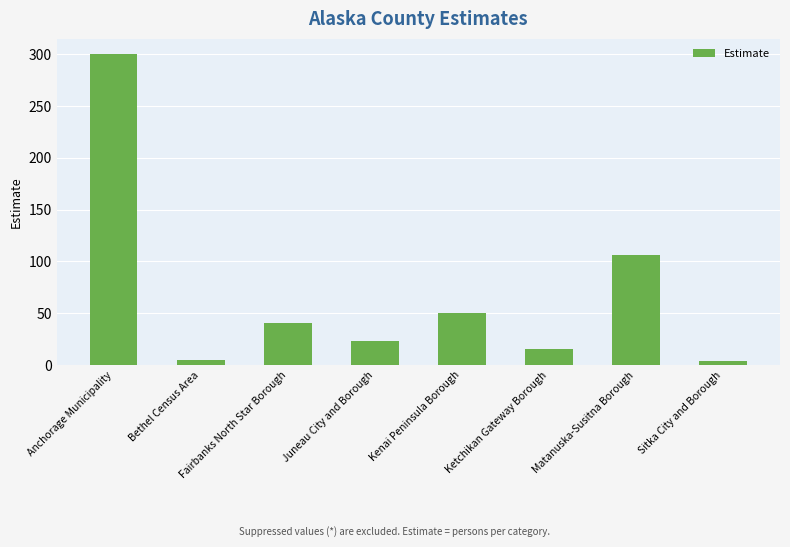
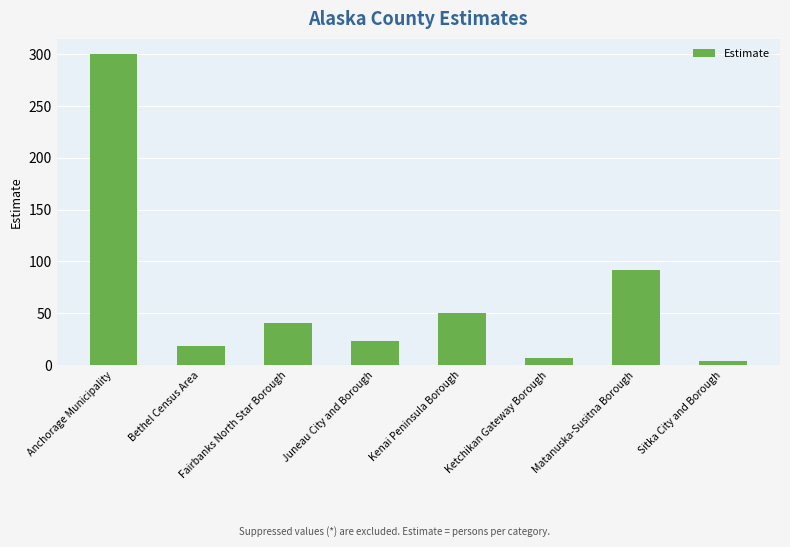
Bethel Census Area: 5 -> 18
Ketchikan Gateway Borough: 15 -> 7
Matanuska-Susitna Borough: 106 -> 92
